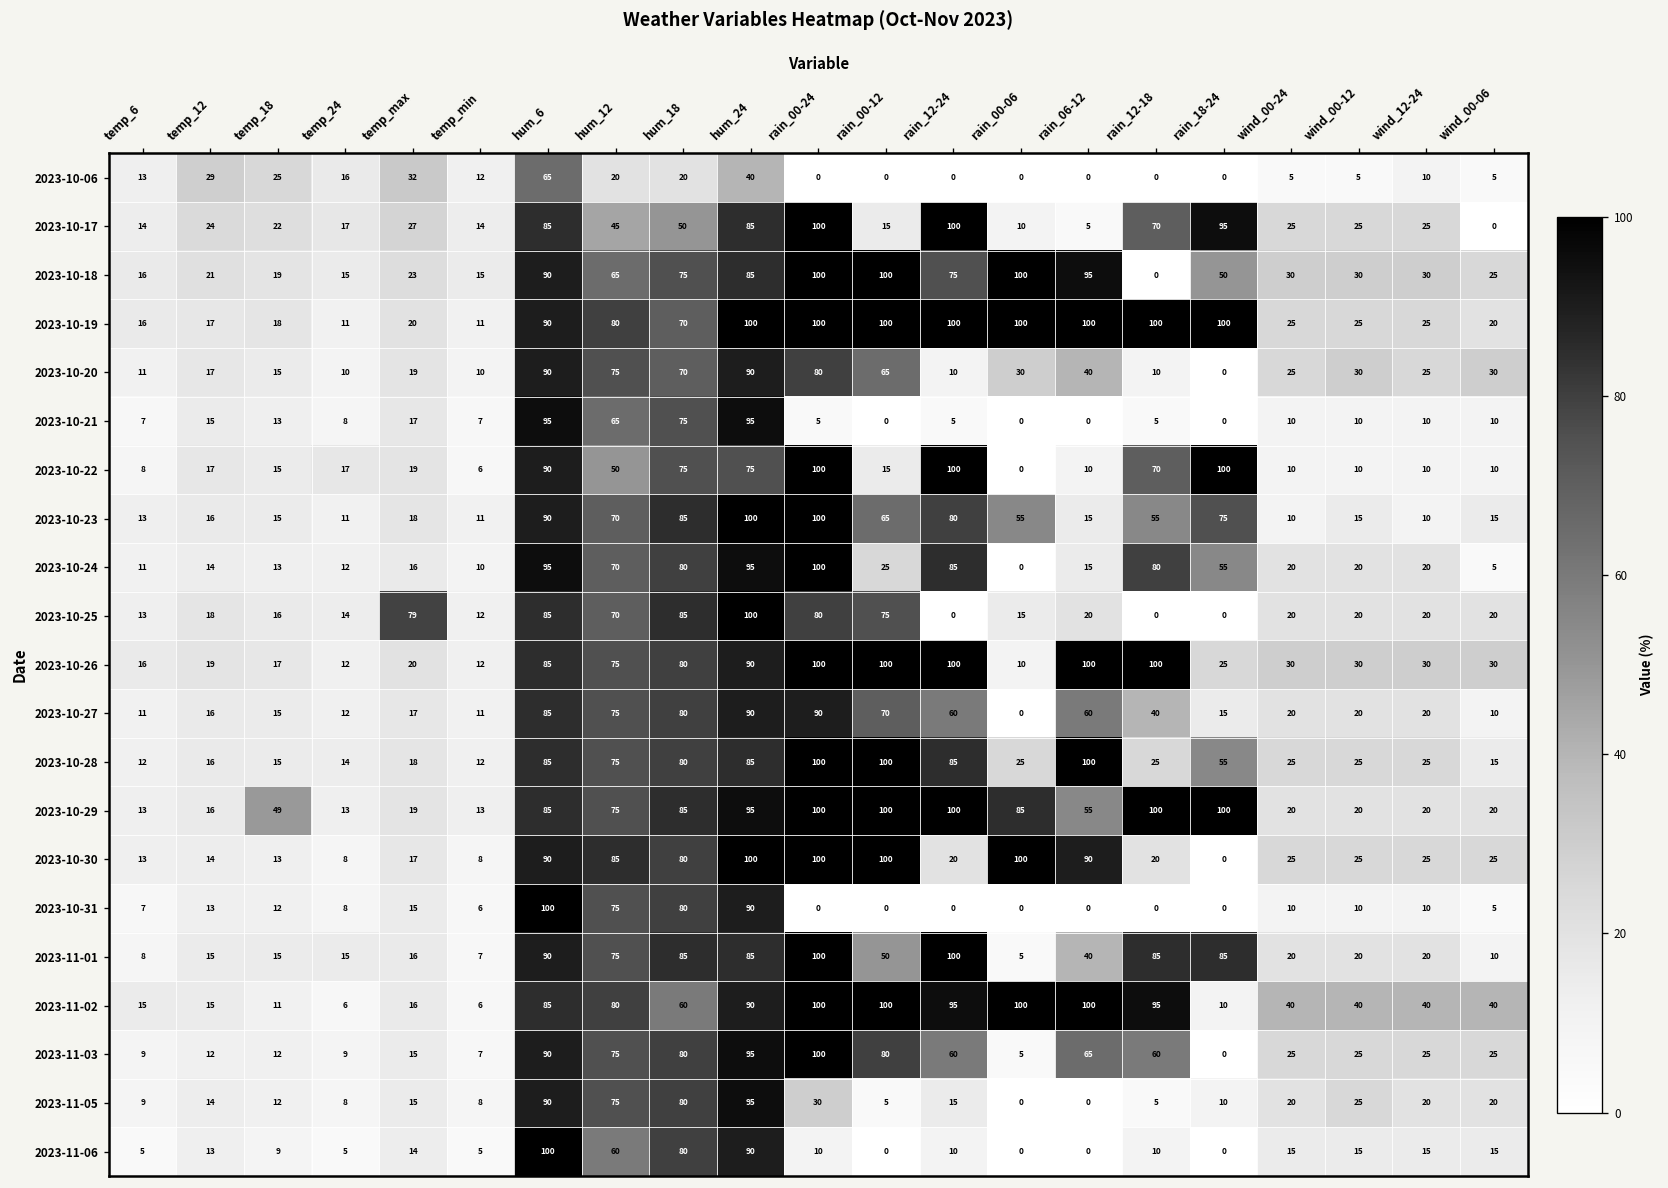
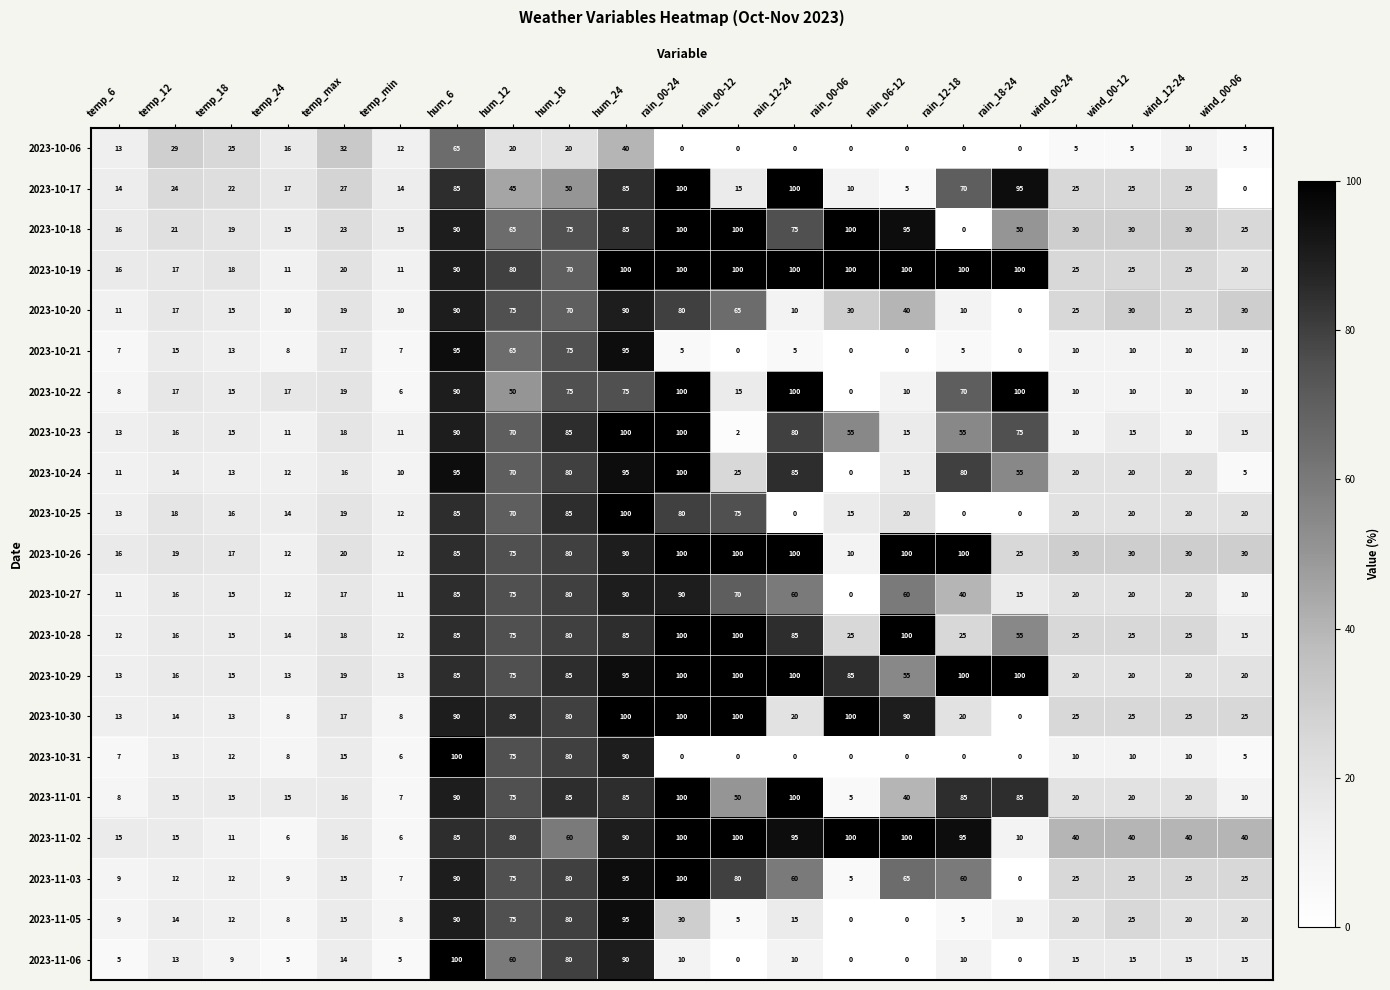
2023-10-23, rain_00-12: 65 -> 2
2023-10-25, temp_max: 79 -> 19
2023-10-29, temp_18: 49 -> 15
